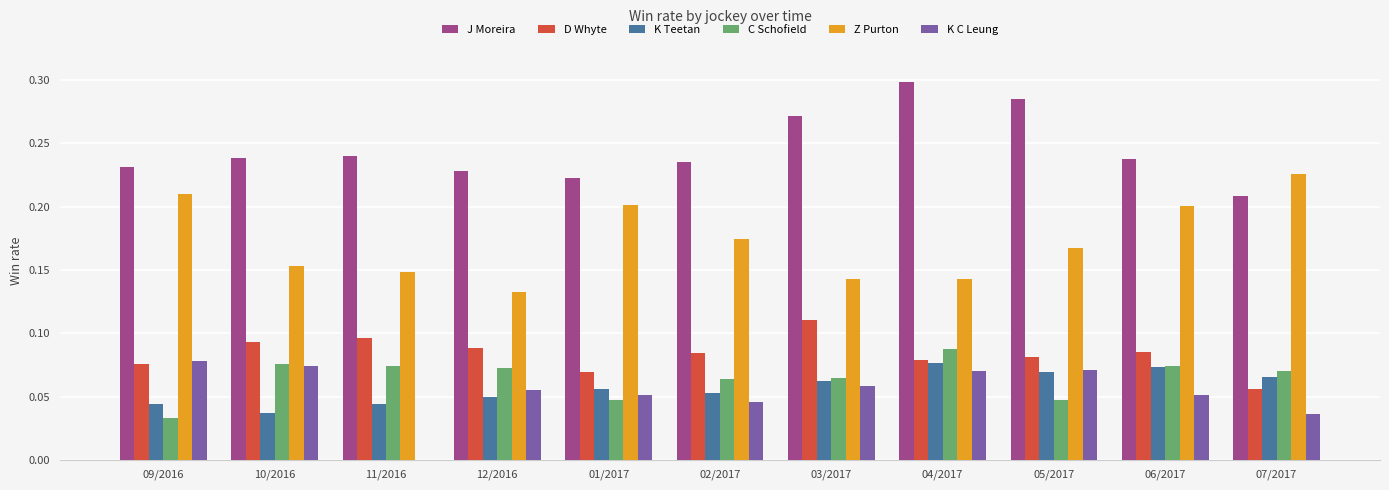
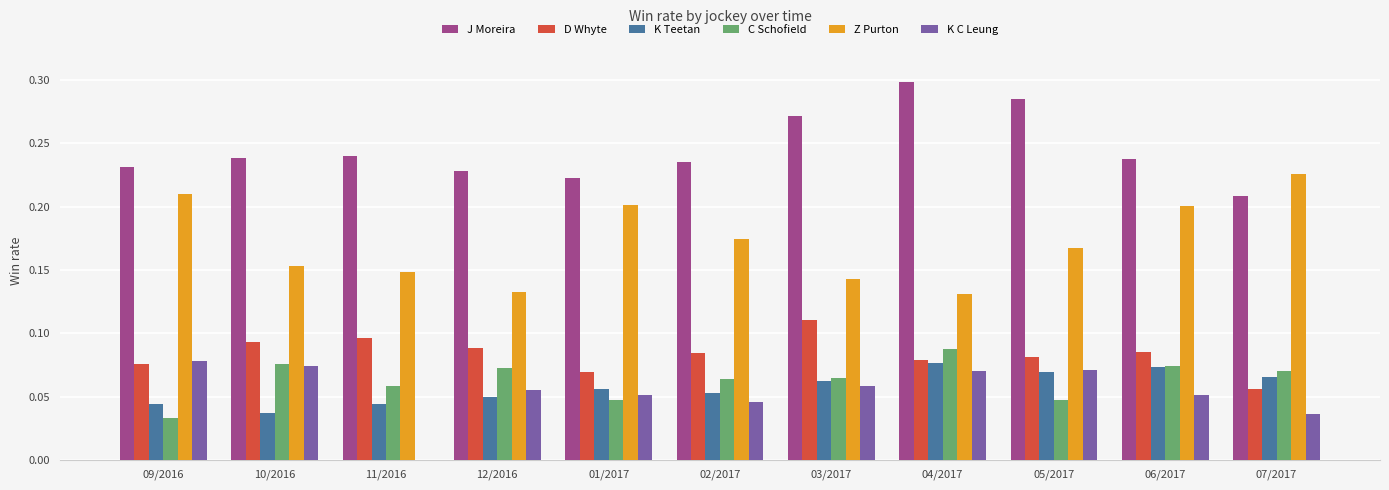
C Schofield, 11/2016: 0.074 -> 0.058
Z Purton, 04/2017: 0.143 -> 0.131
